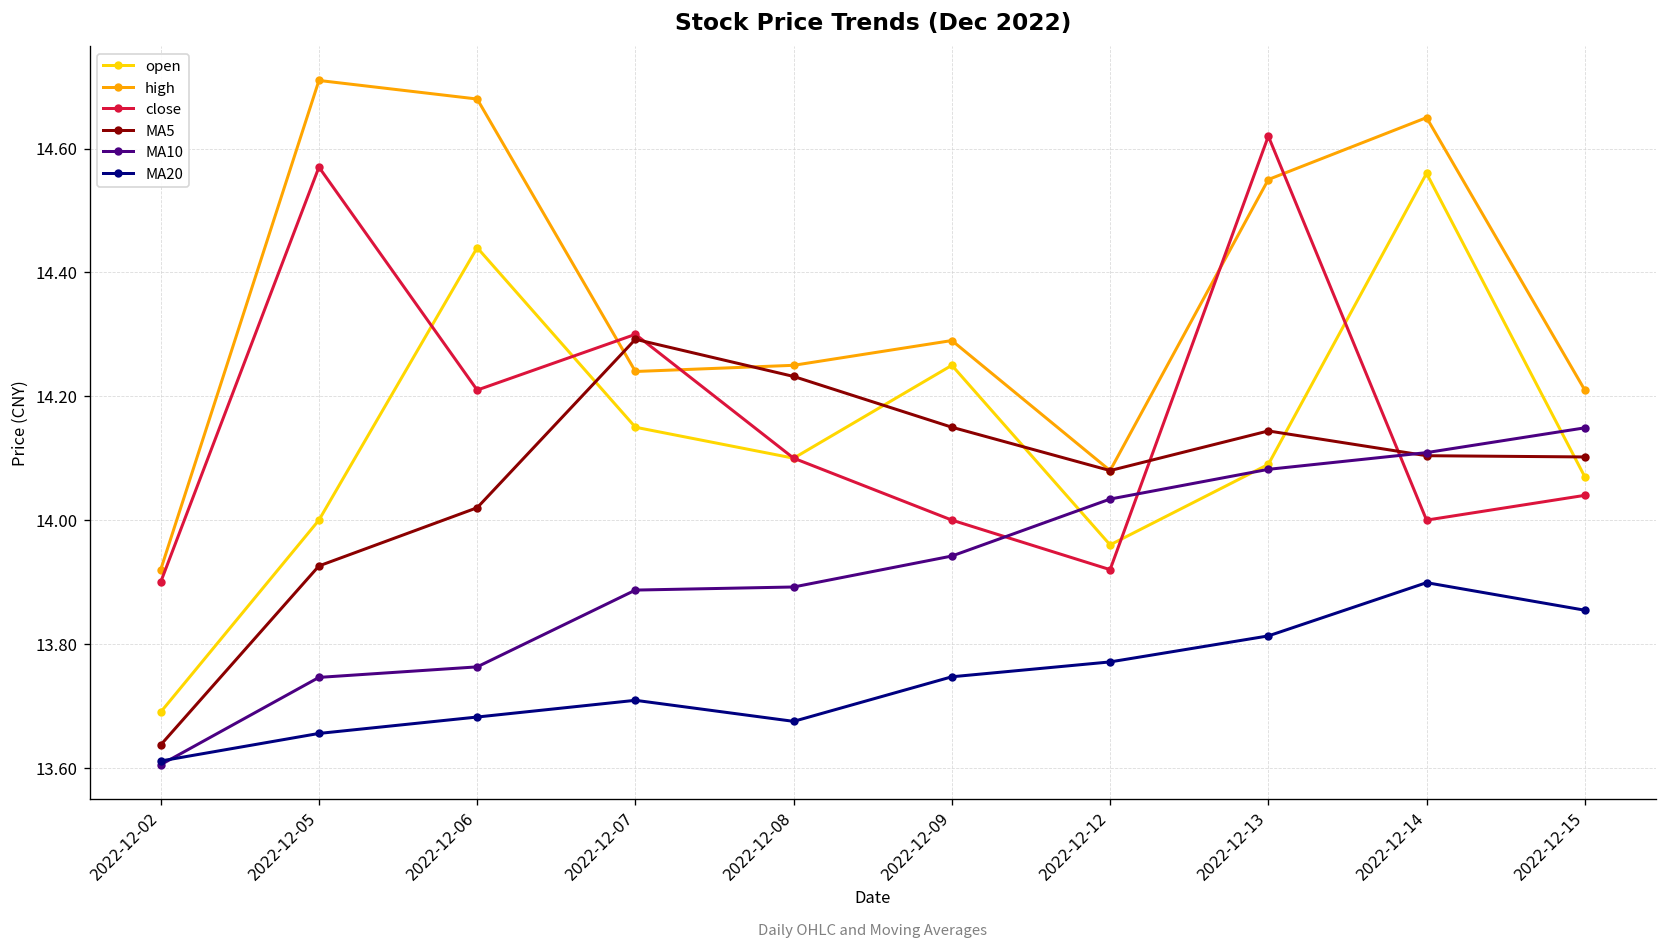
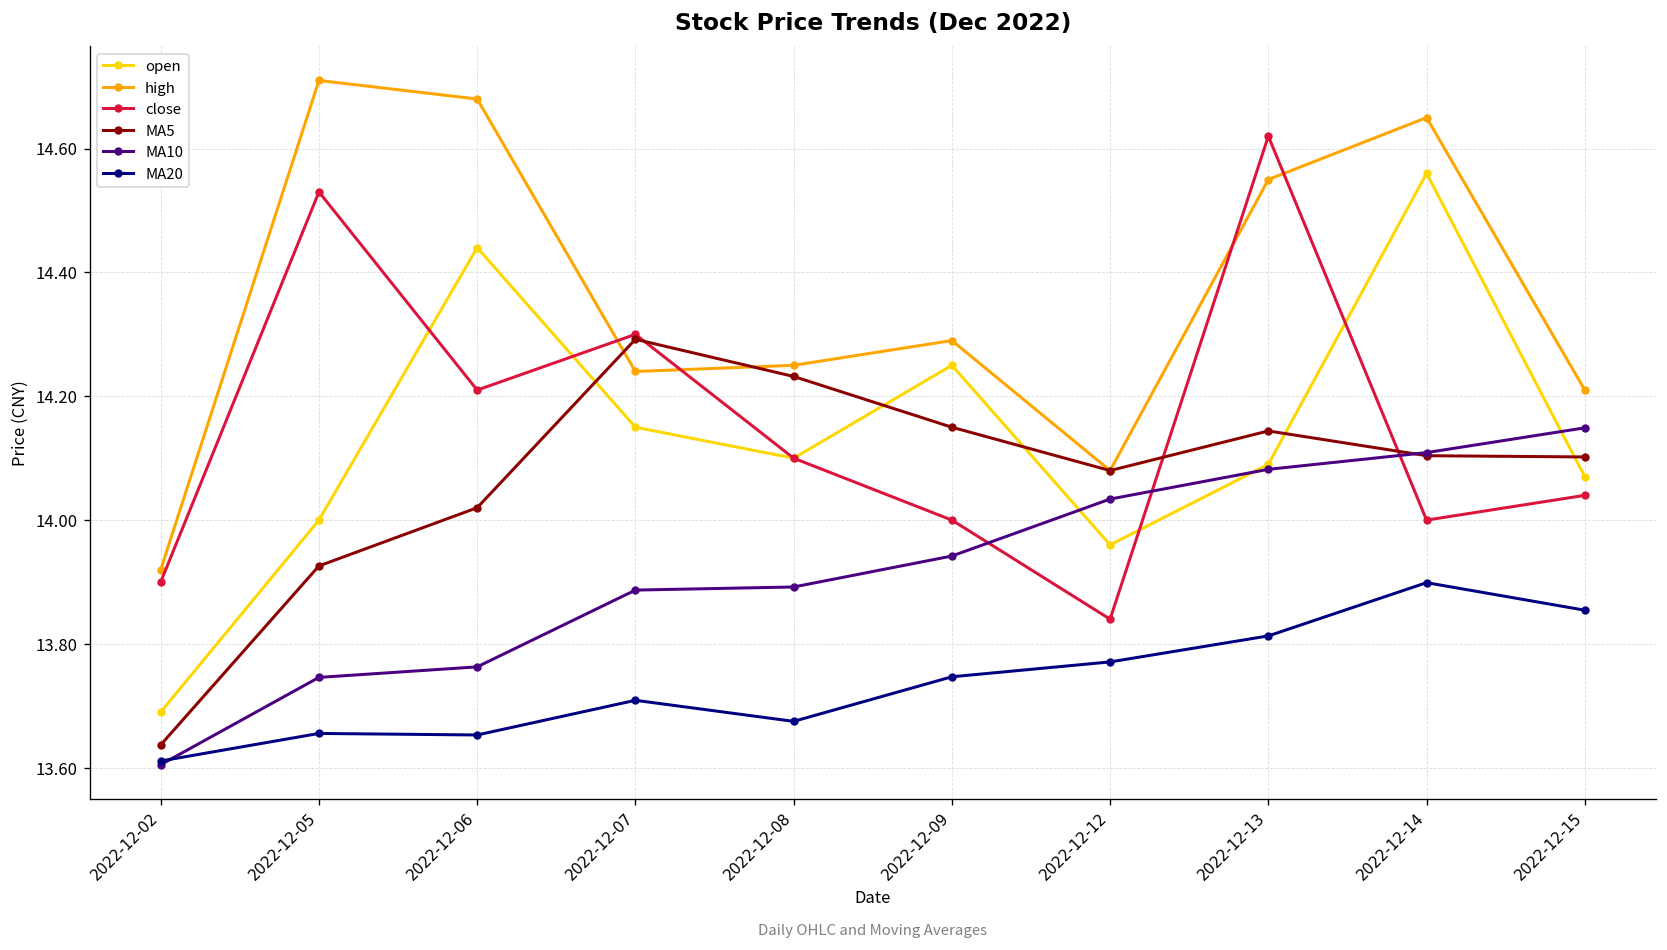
close, 2022-12-05: 14.57 -> 14.53
MA20, 2022-12-06: 13.68 -> 13.65
close, 2022-12-12: 13.92 -> 13.84
